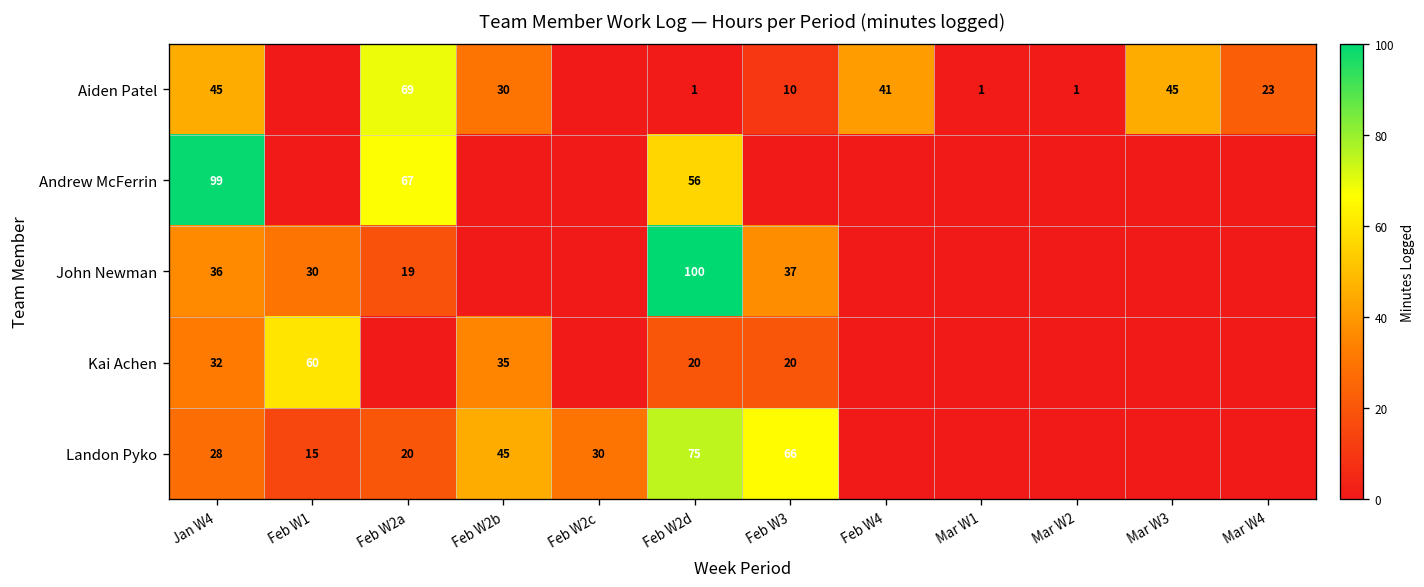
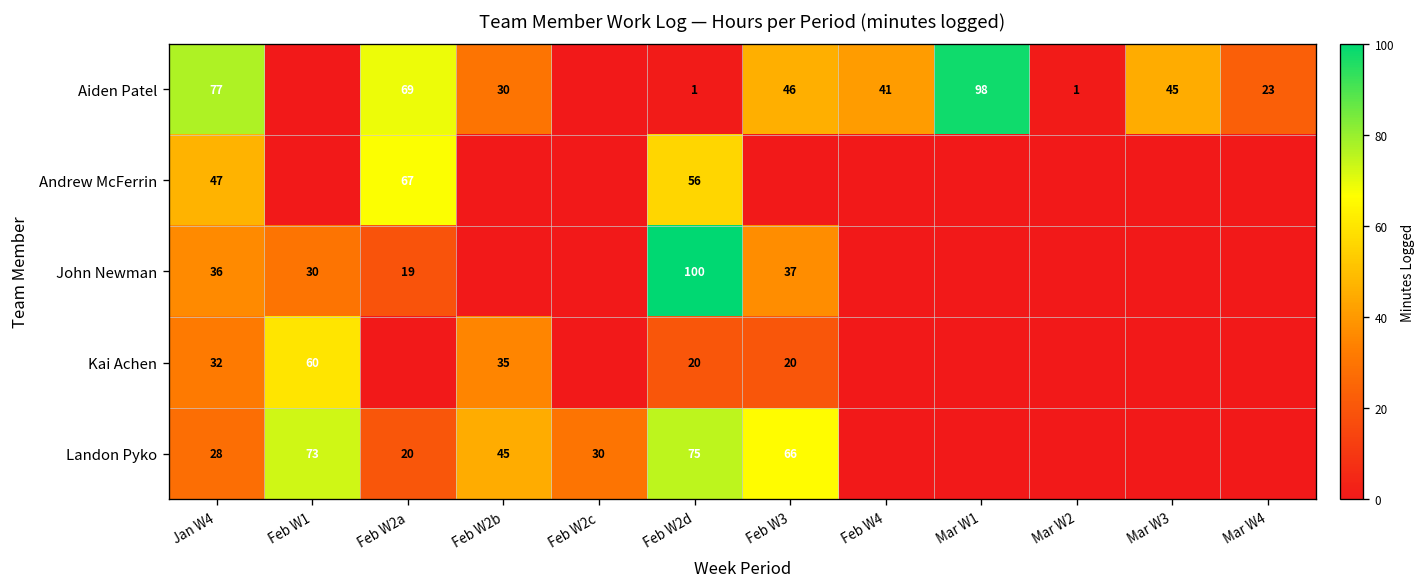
Aiden Patel, Jan W4: 45 -> 77
Aiden Patel, Feb W3: 10 -> 46
Aiden Patel, Mar W1: 1 -> 98
Andrew McFerrin, Jan W4: 99 -> 47
Landon Pyko, Feb W1: 15 -> 73
